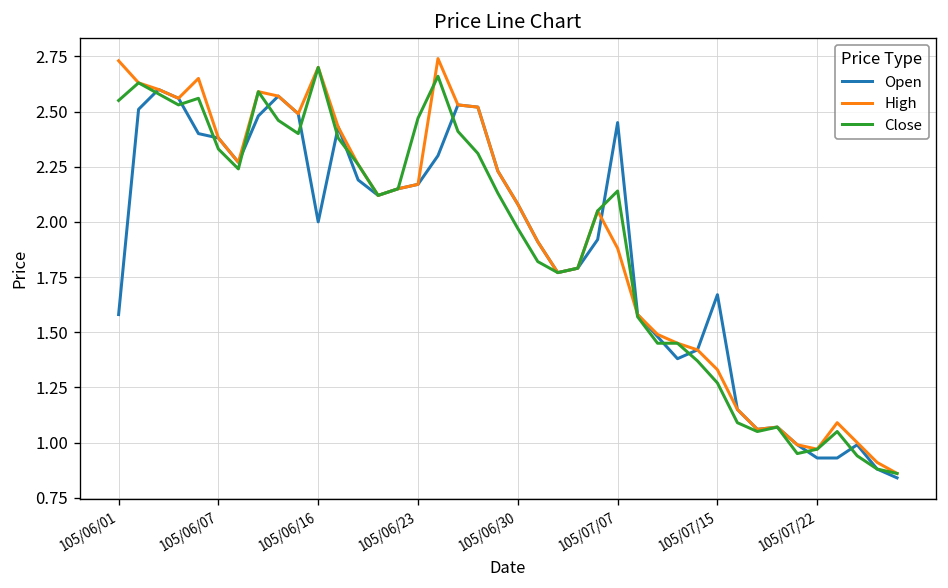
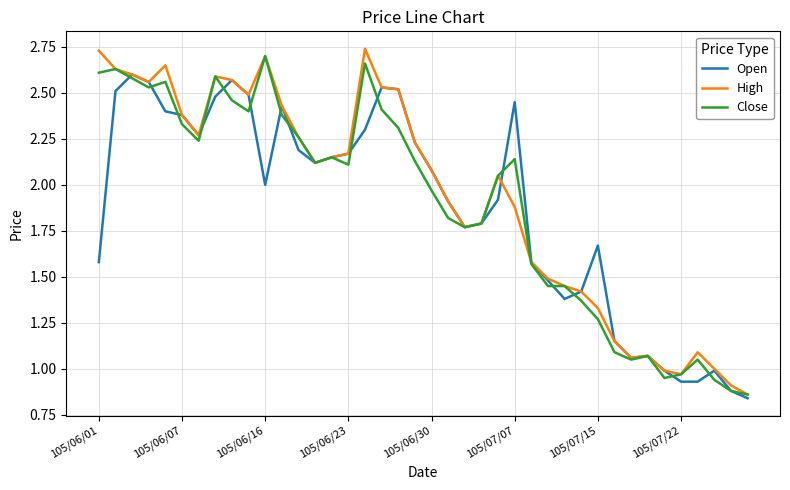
Close, 105/06/01: 2.55 -> 2.61
Close, 105/06/23: 2.47 -> 2.11
